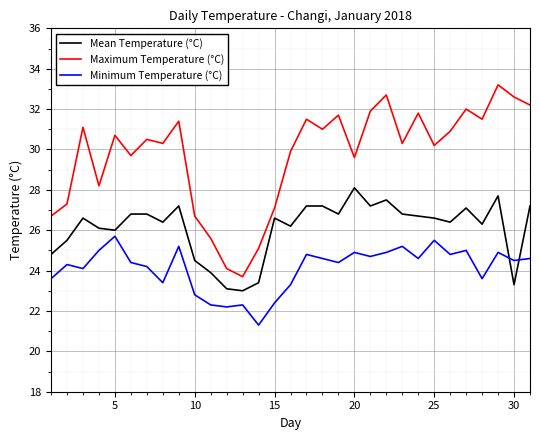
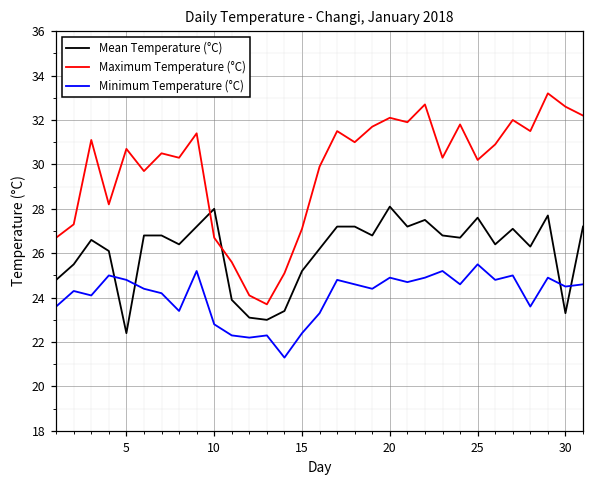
Mean Temperature (°C), 5: 26.0 -> 22.4
Minimum Temperature (°C), 5: 25.7 -> 24.8
Mean Temperature (°C), 10: 24.5 -> 28.0
Mean Temperature (°C), 15: 26.6 -> 25.2
Maximum Temperature (°C), 20: 29.6 -> 32.1
Mean Temperature (°C), 25: 26.6 -> 27.6
